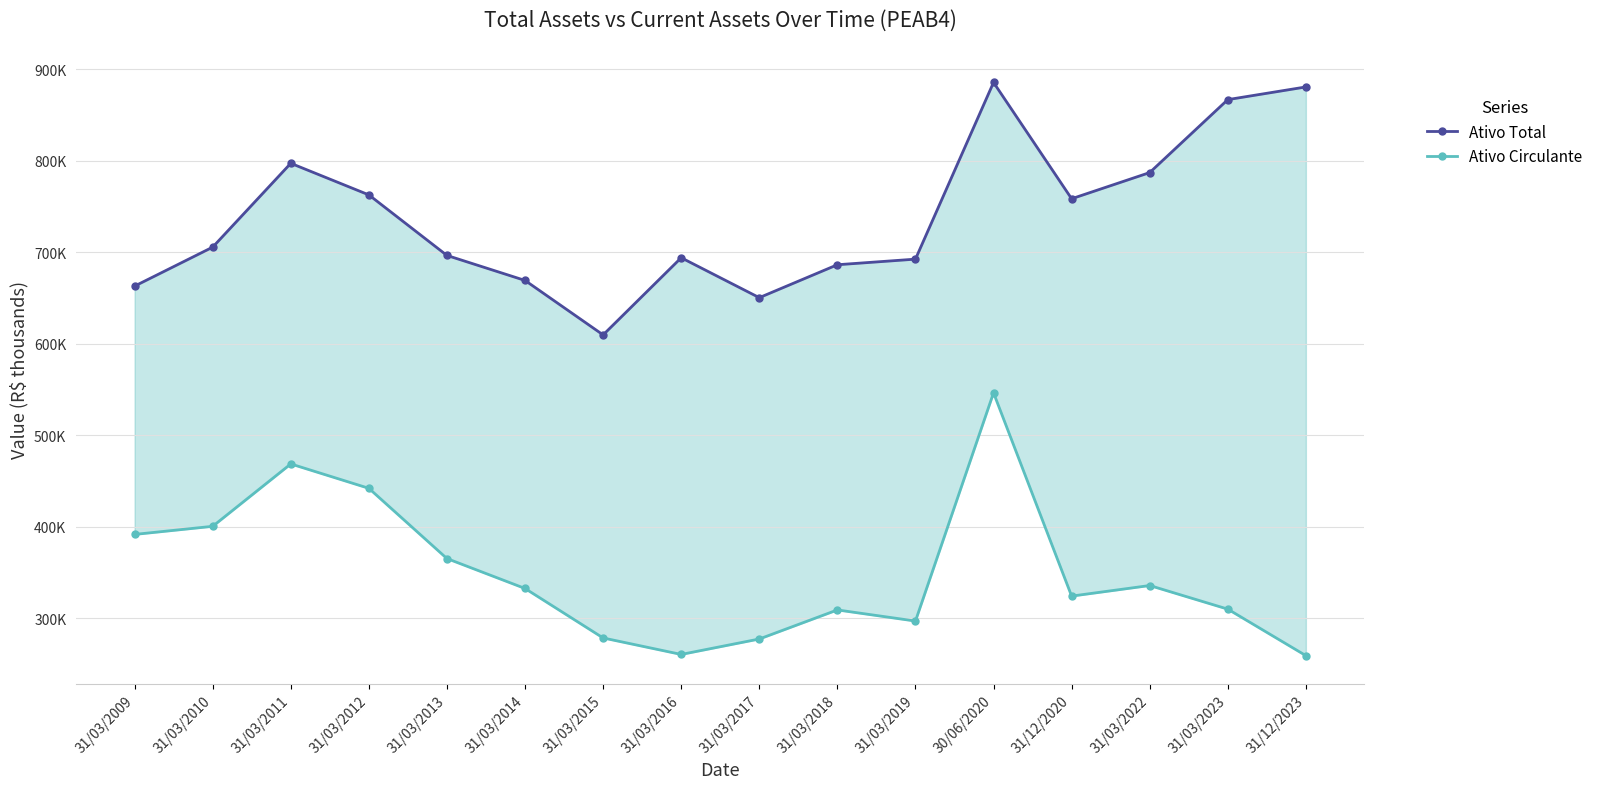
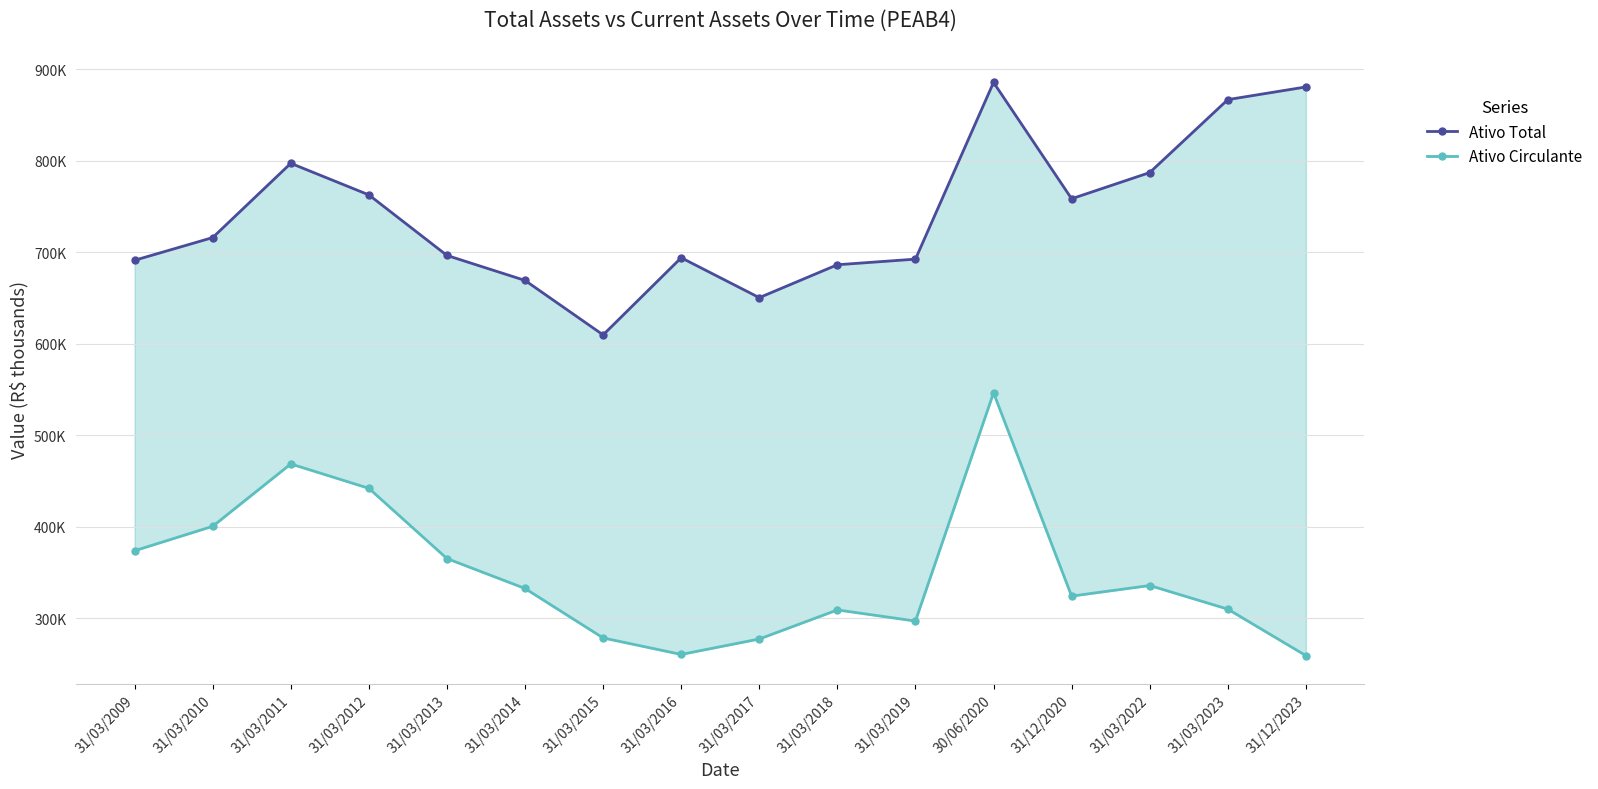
Ativo Total, 31/03/2009: 660000 -> 690000
Ativo Circulante, 31/03/2009: 390000 -> 370000
Ativo Total, 31/03/2010: 710000 -> 720000
